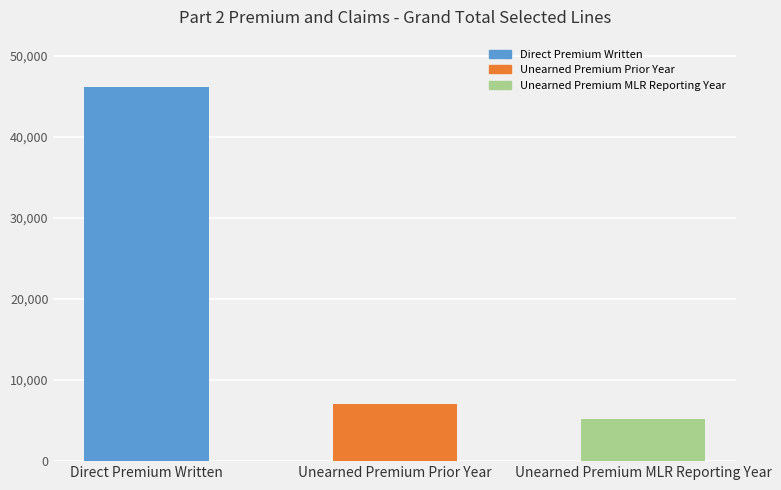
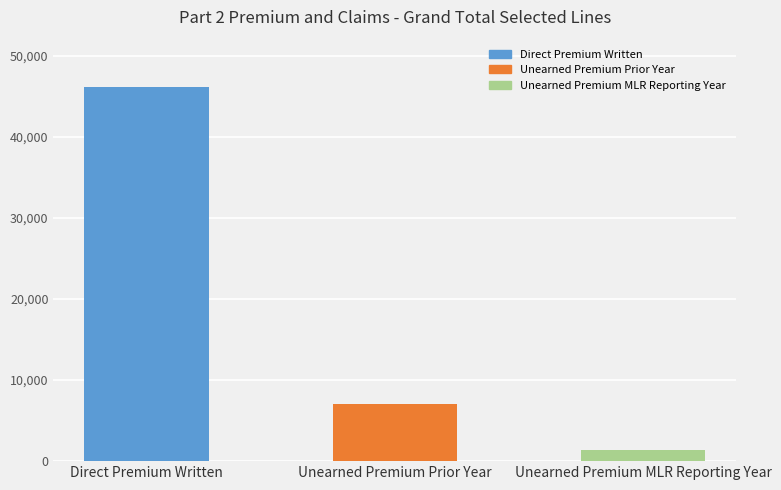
Unearned Premium MLR Reporting Year: 5,000 -> 1,000
